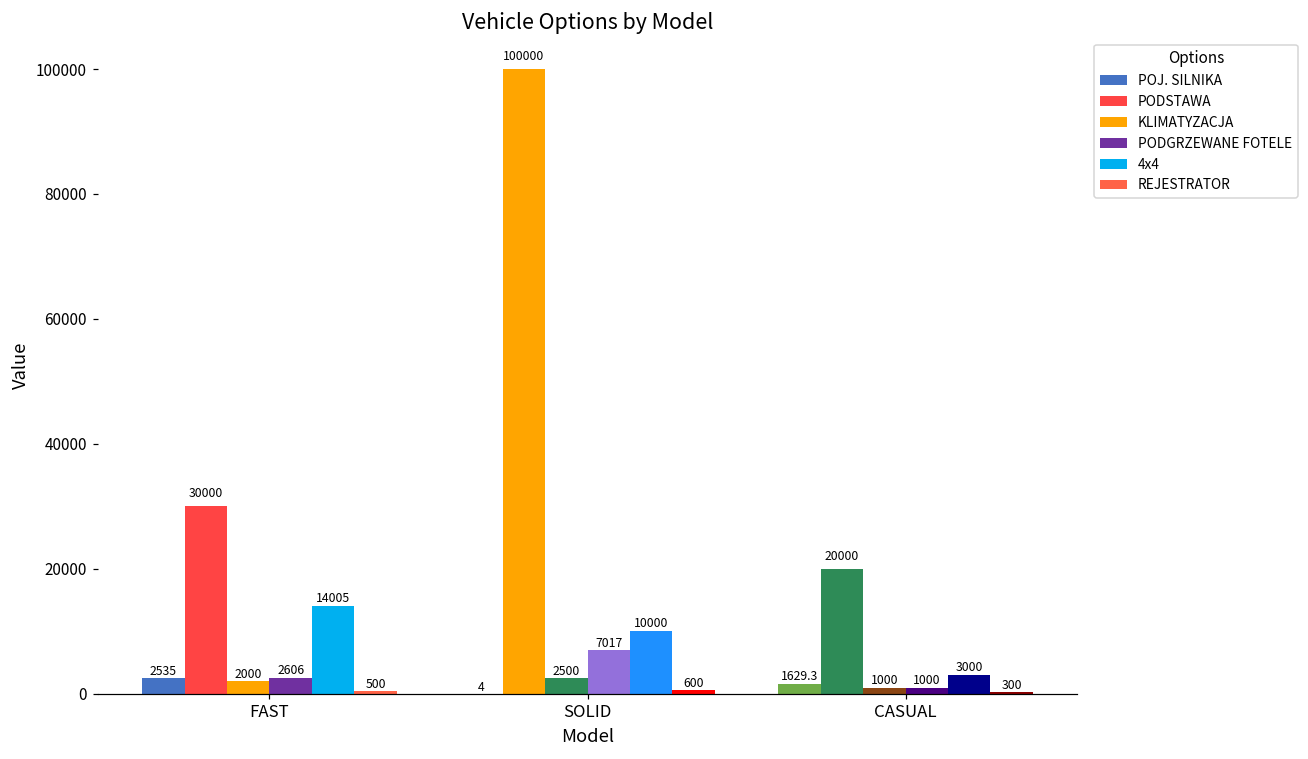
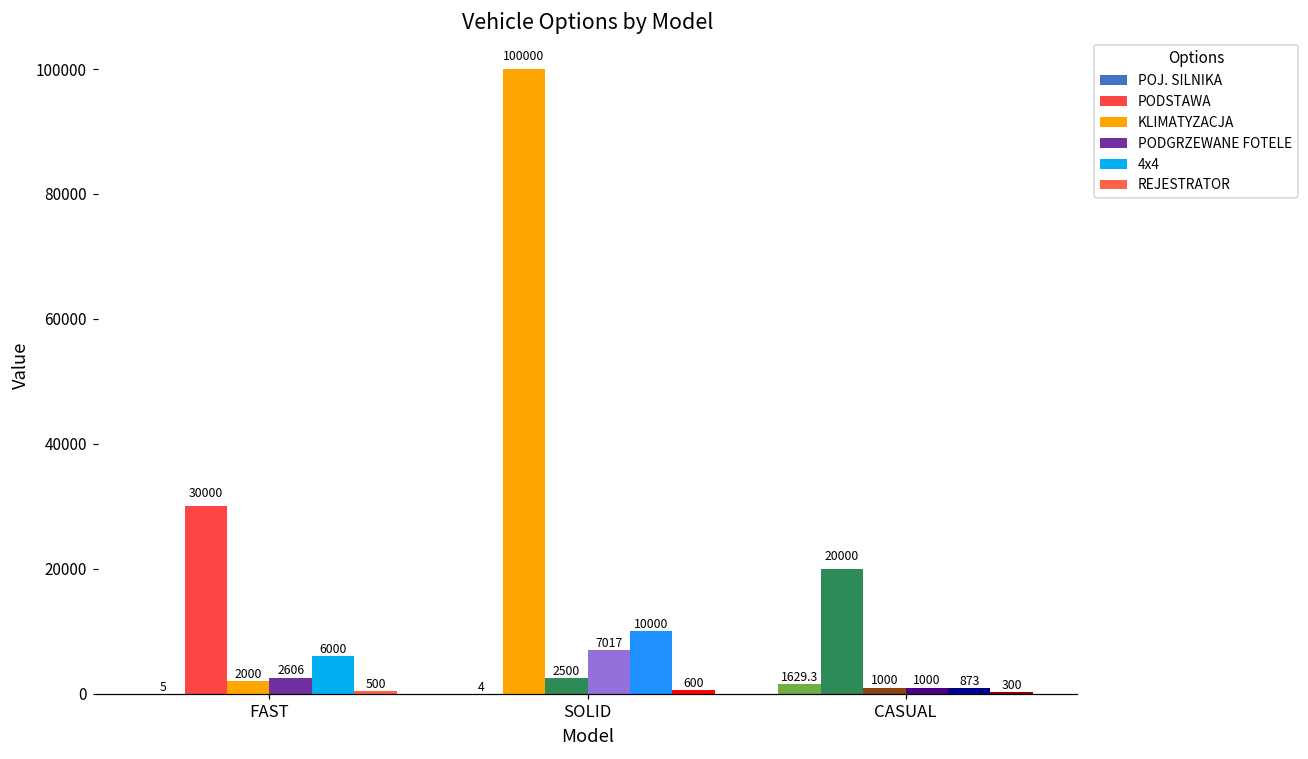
POJ. SILNIKA, FAST: 2535 -> 5
4x4, FAST: 14005 -> 6000
4x4, CASUAL: 3000 -> 873
